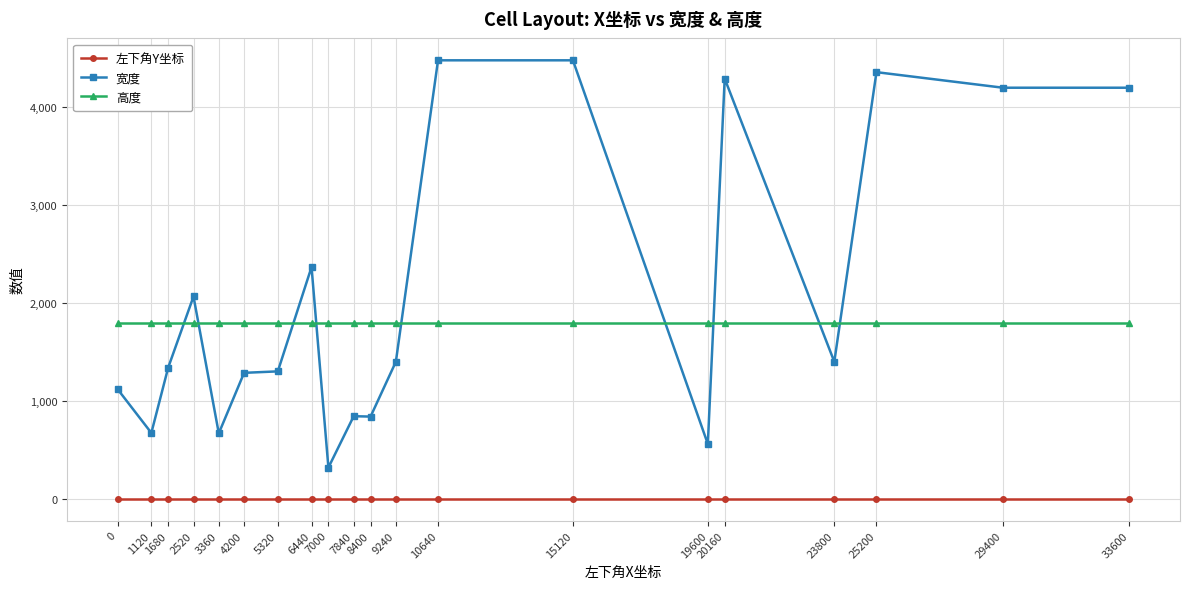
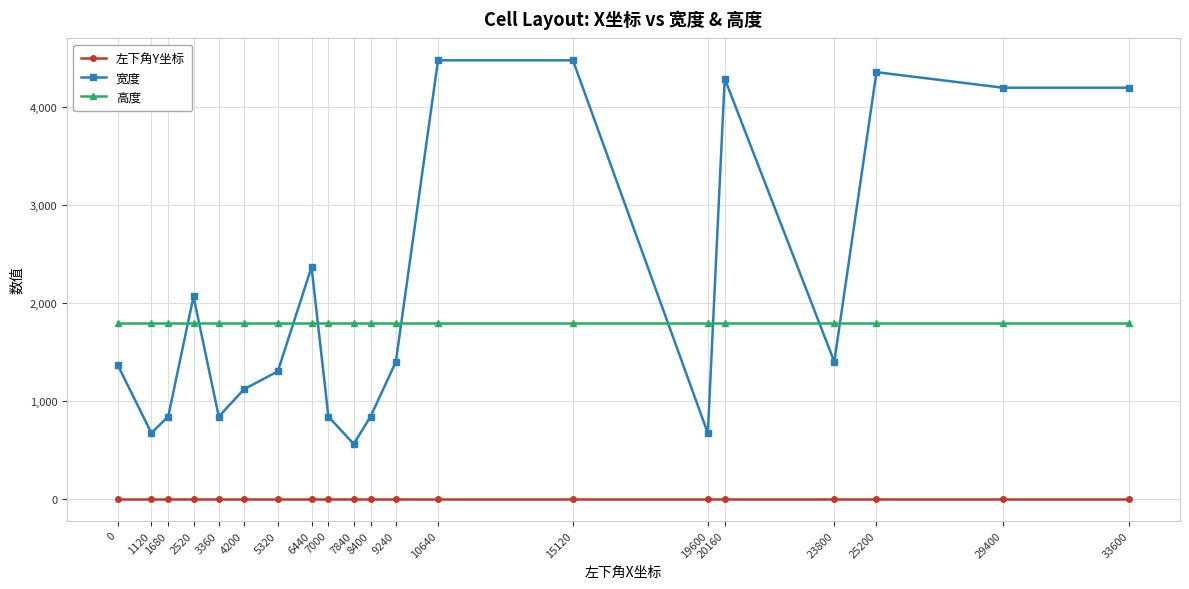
宽度, 0: 1,100 -> 1,400
宽度, 1680: 1,300 -> 800
宽度, 3360: 700 -> 800
宽度, 4200: 1,300 -> 1,100
宽度, 7000: 300 -> 800
宽度, 7840: 800 -> 600
宽度, 19600: 600 -> 700
